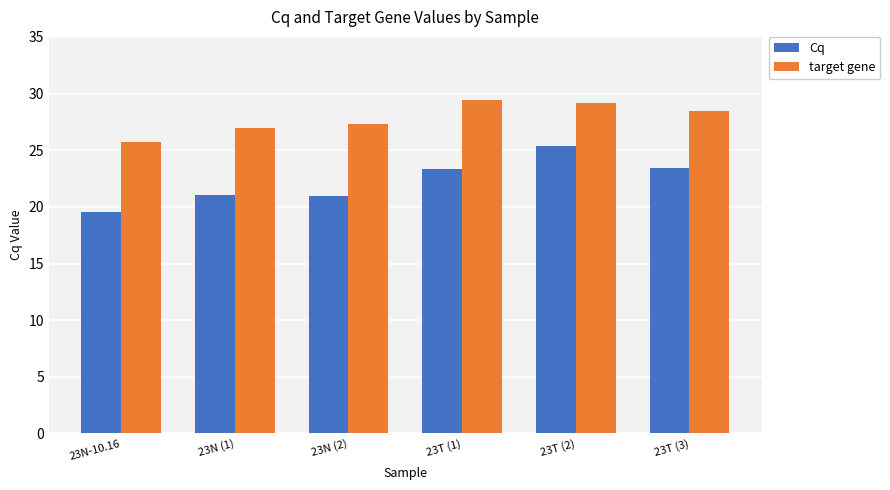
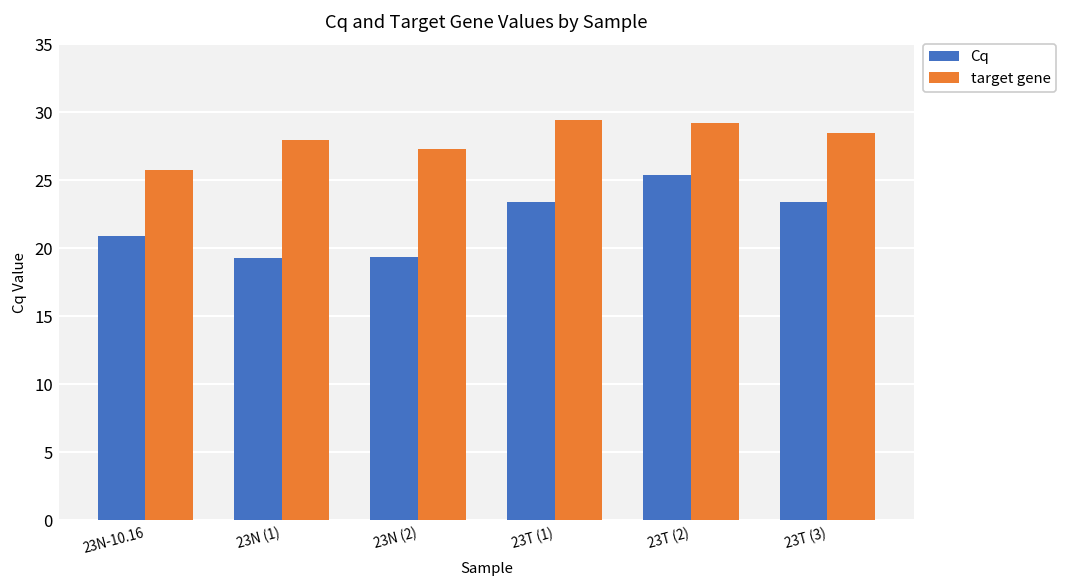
Cq, 23N-10.16: 19.5 -> 20.9
Cq, 23N (1): 21.1 -> 19.3
target gene, 23N (1): 27.0 -> 28.0
Cq, 23N (2): 20.9 -> 19.4
